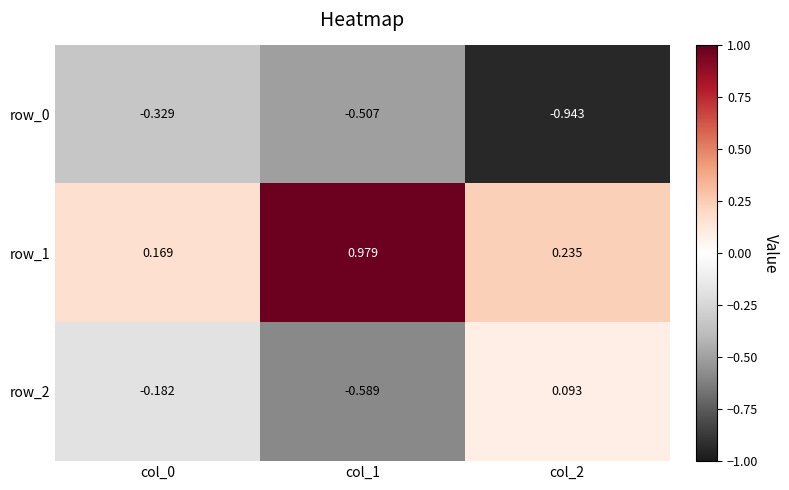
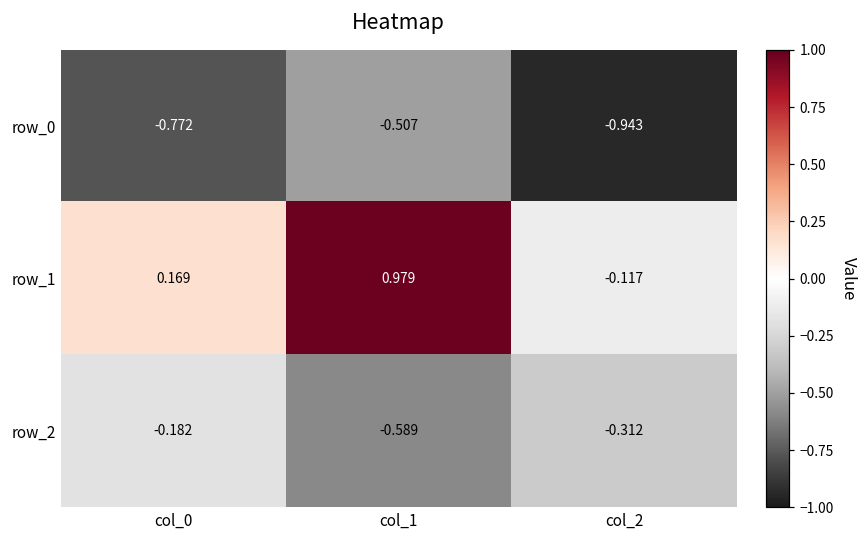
row_0, col_0: -0.329 -> -0.772
row_1, col_2: 0.235 -> -0.117
row_2, col_2: 0.093 -> -0.312
